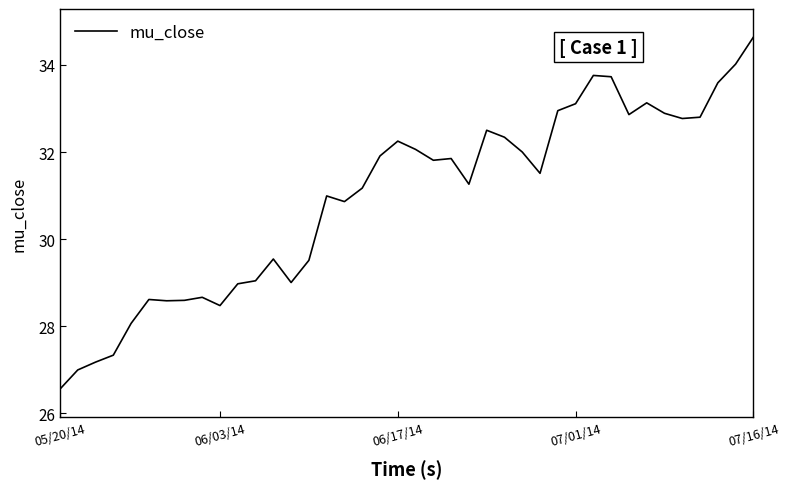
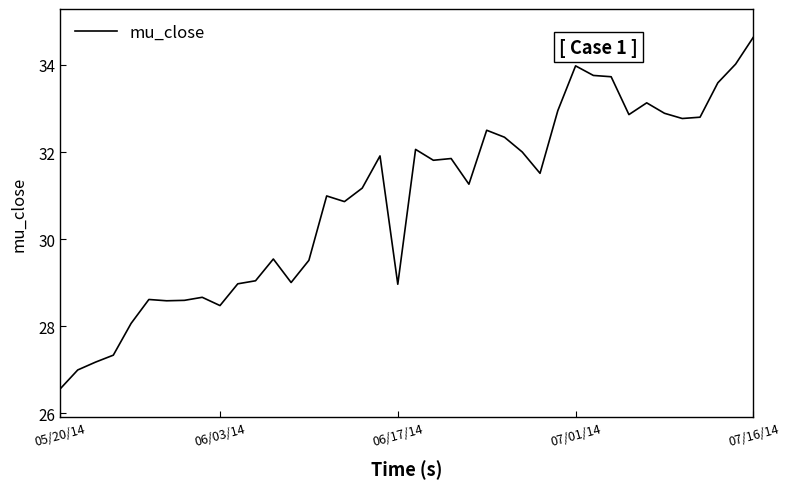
06/17/14: 32.3 -> 29.0
07/01/14: 33.1 -> 34.0
